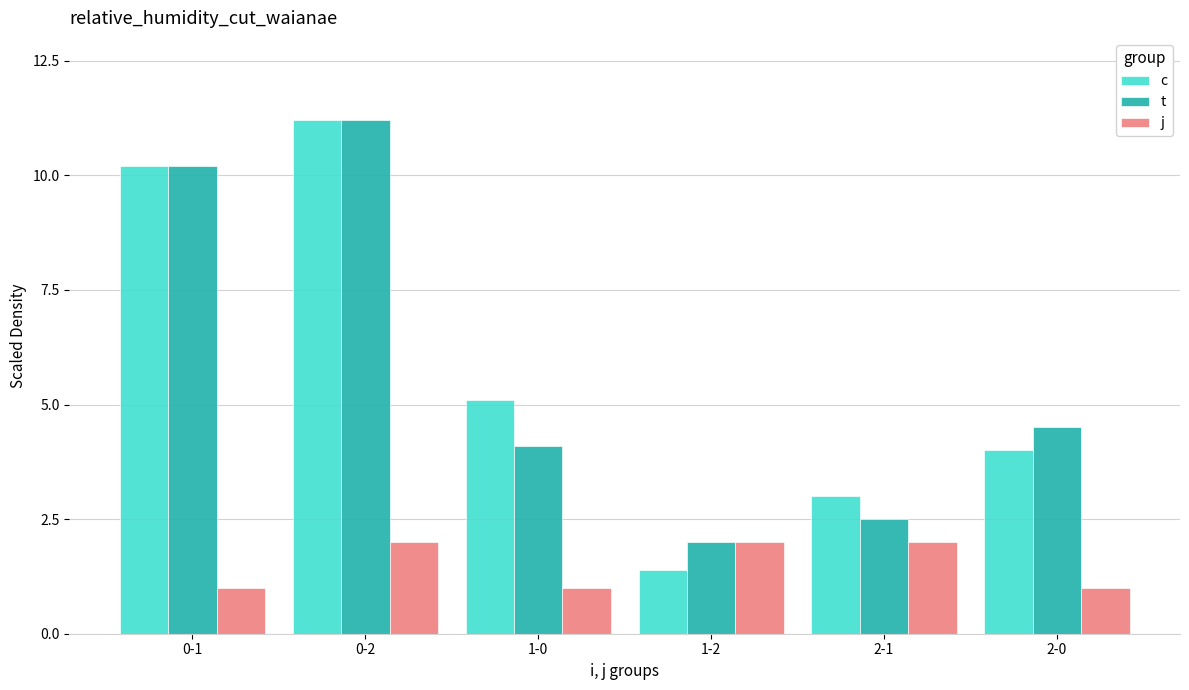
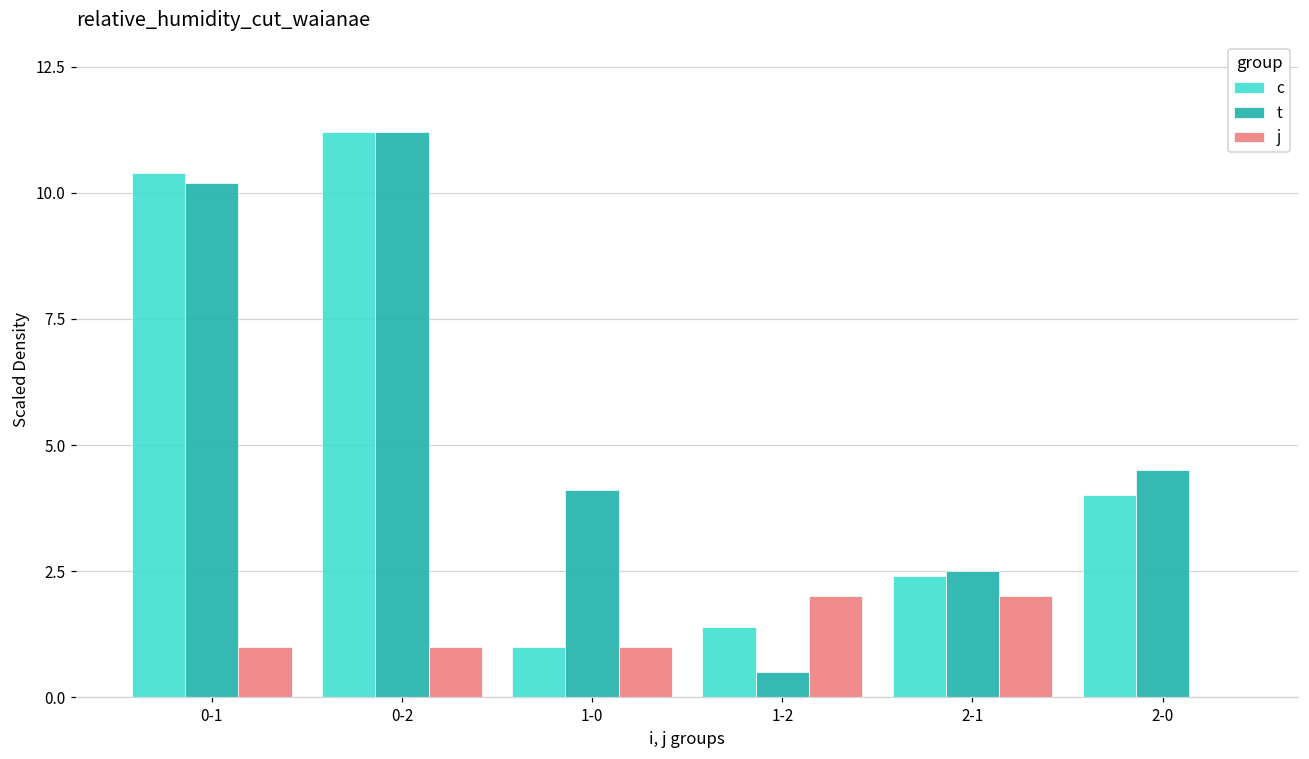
c, 0-1: 10.2 -> 10.4
j, 0-2: 2 -> 1
c, 1-0: 5.1 -> 1.0
t, 1-2: 2.0 -> 0.5
c, 2-1: 3.0 -> 2.4
j, 2-0: 1 -> 0
